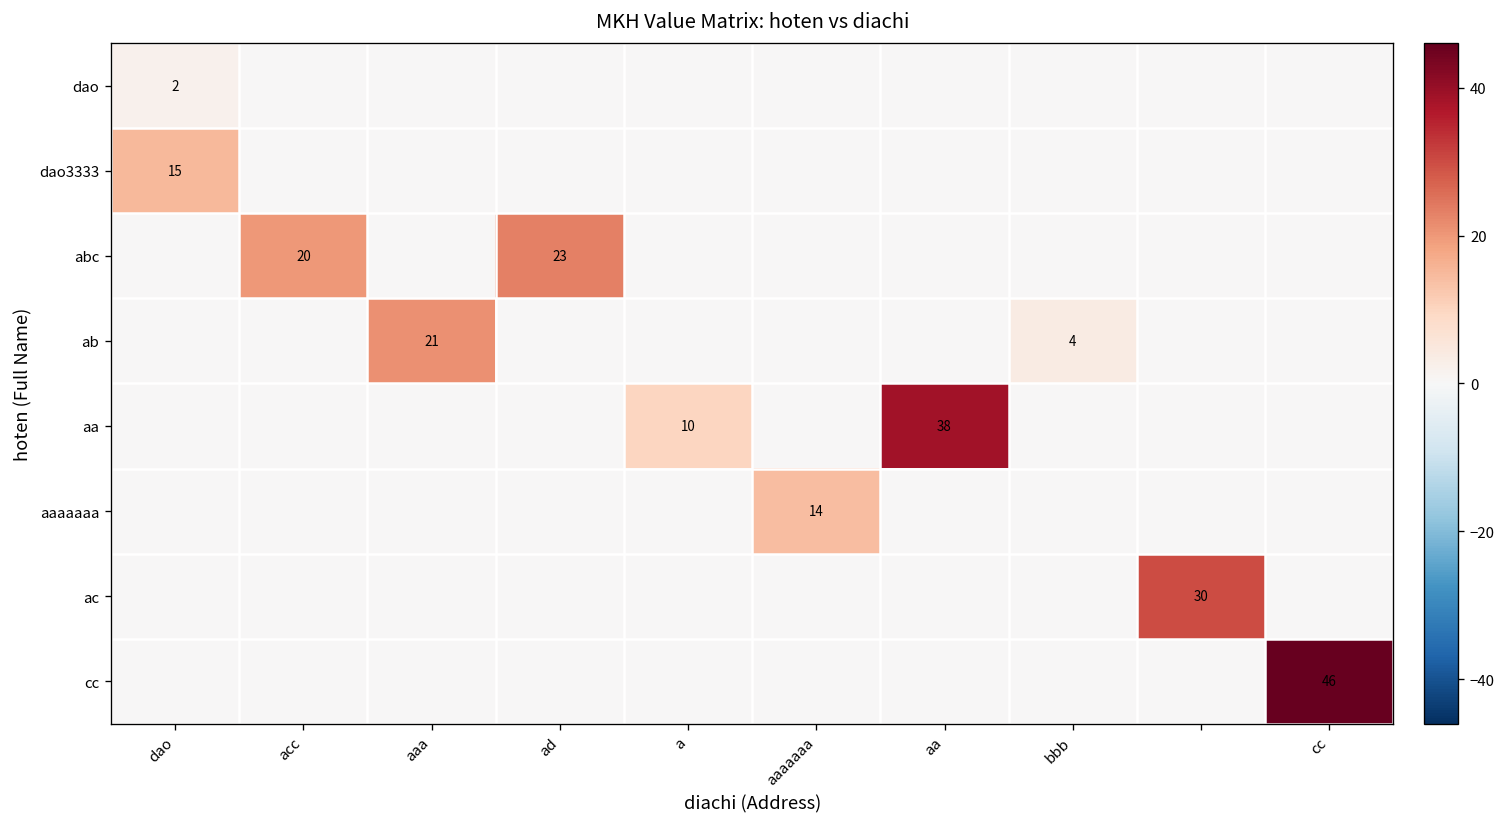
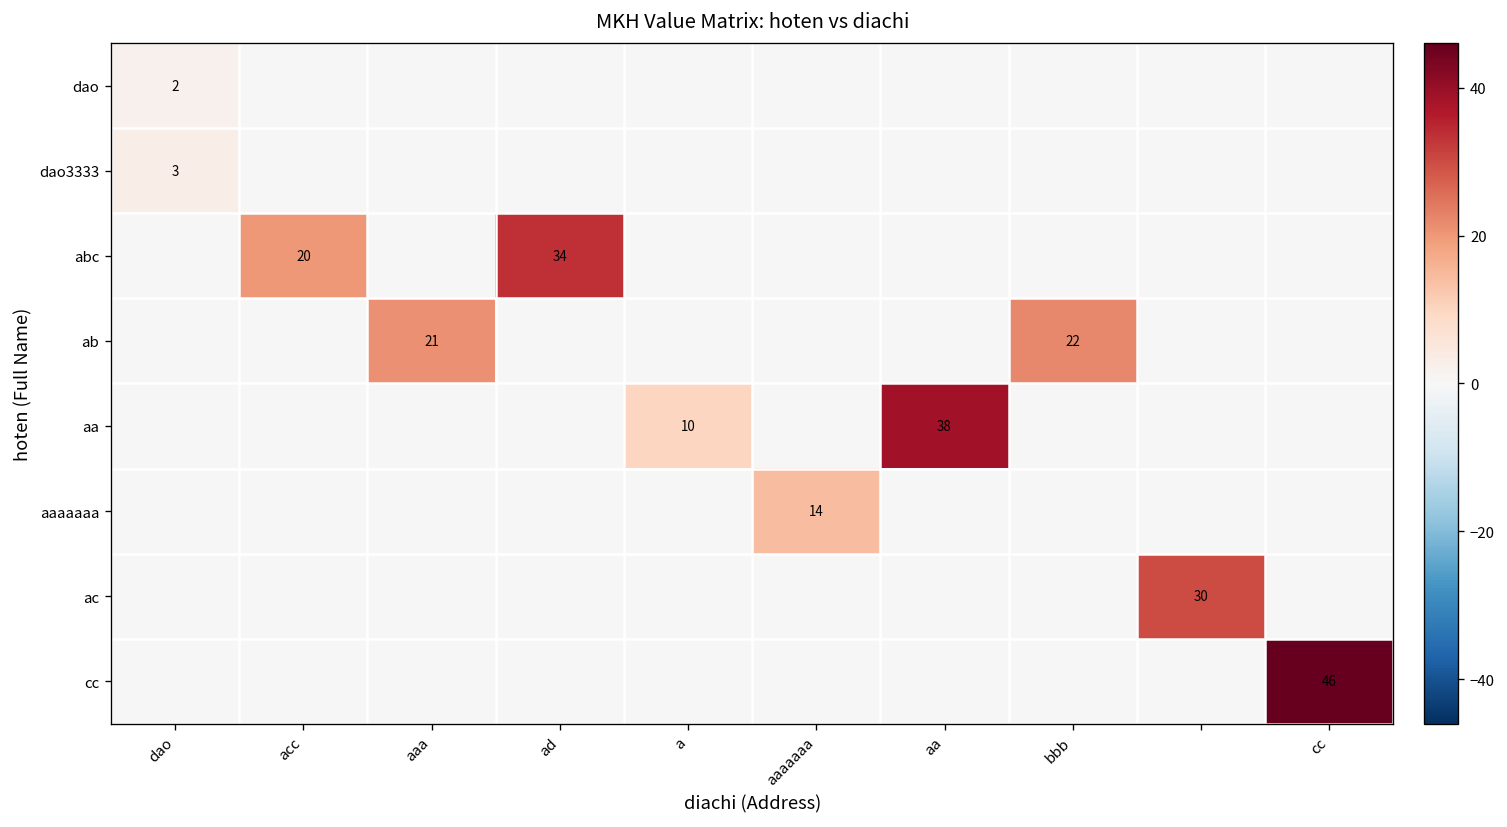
dao3333, dao: 15 -> 3
abc, ad: 23 -> 34
ab, bbb: 4 -> 22
